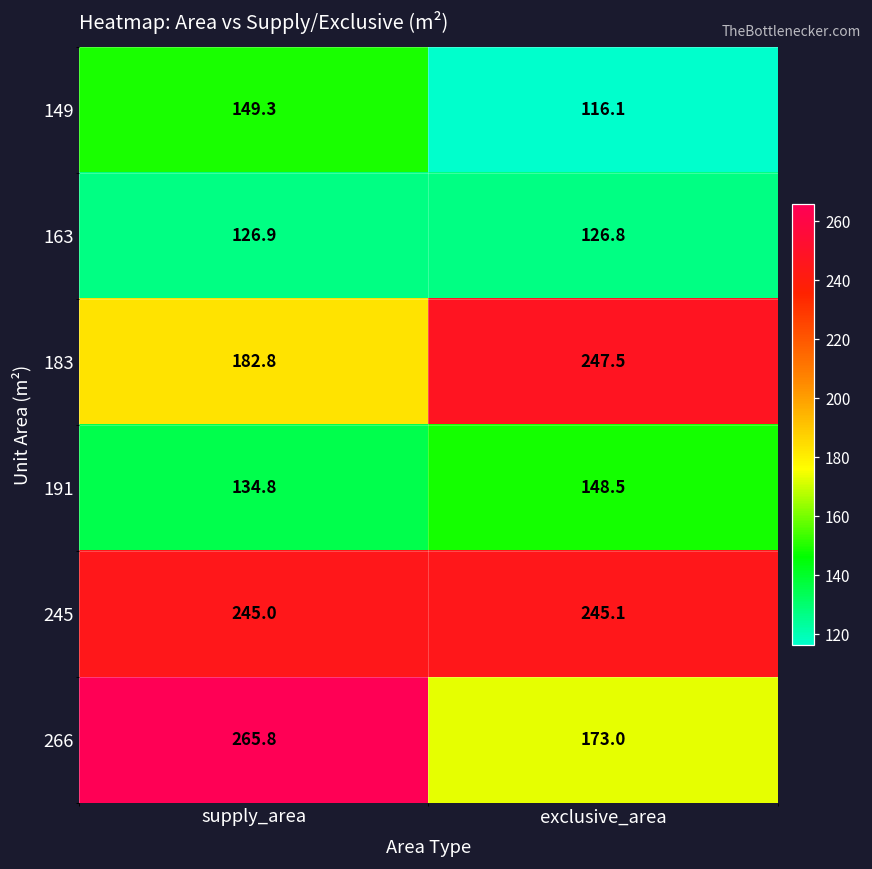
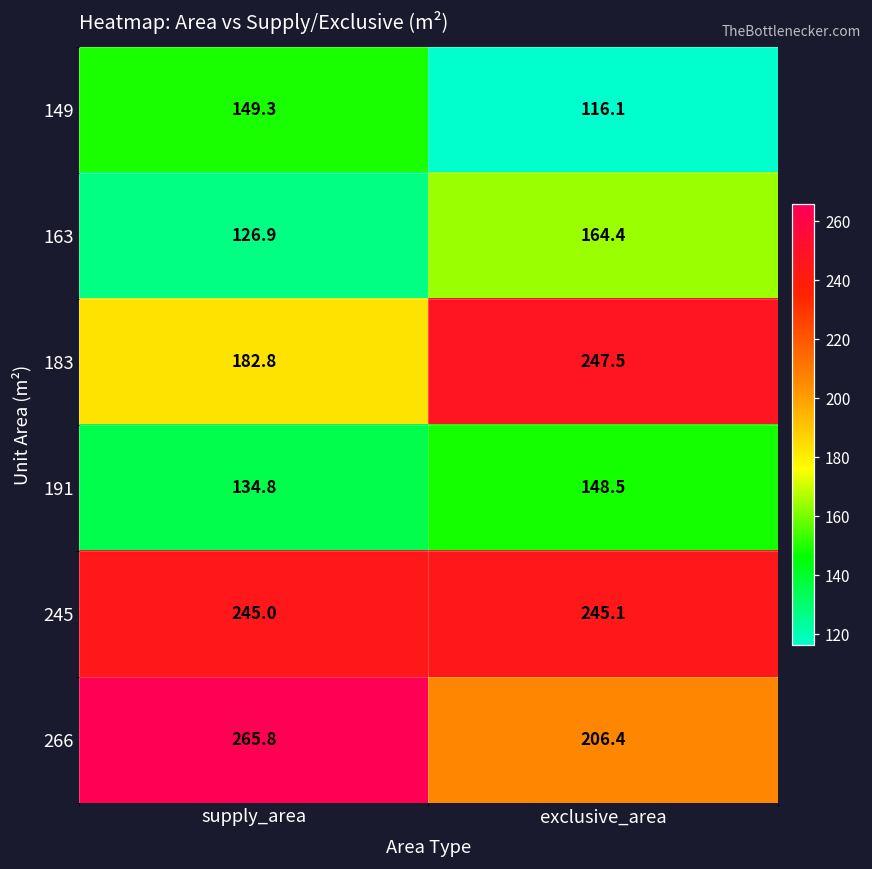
163, exclusive_area: 126.8 -> 164.4
266, exclusive_area: 173.0 -> 206.4
